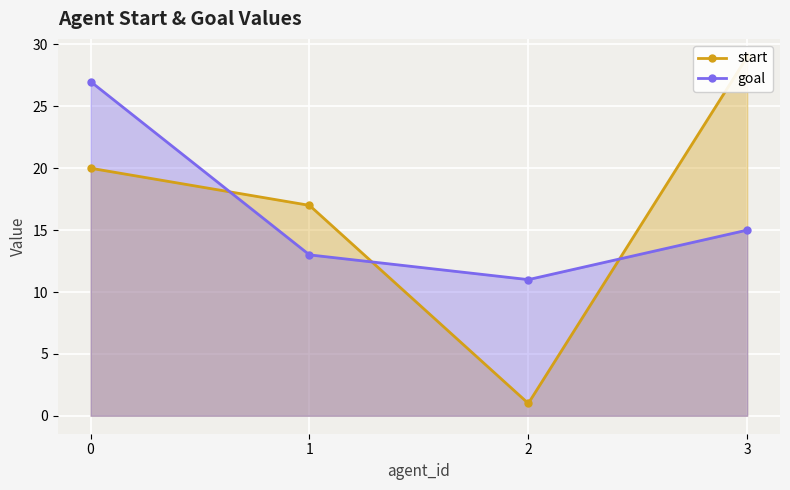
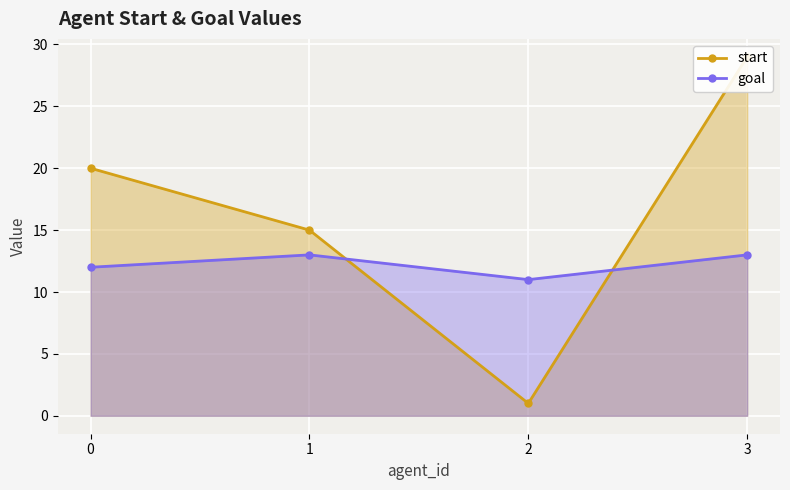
goal, 0: 27 -> 12
start, 1: 17 -> 15
goal, 3: 15 -> 13
